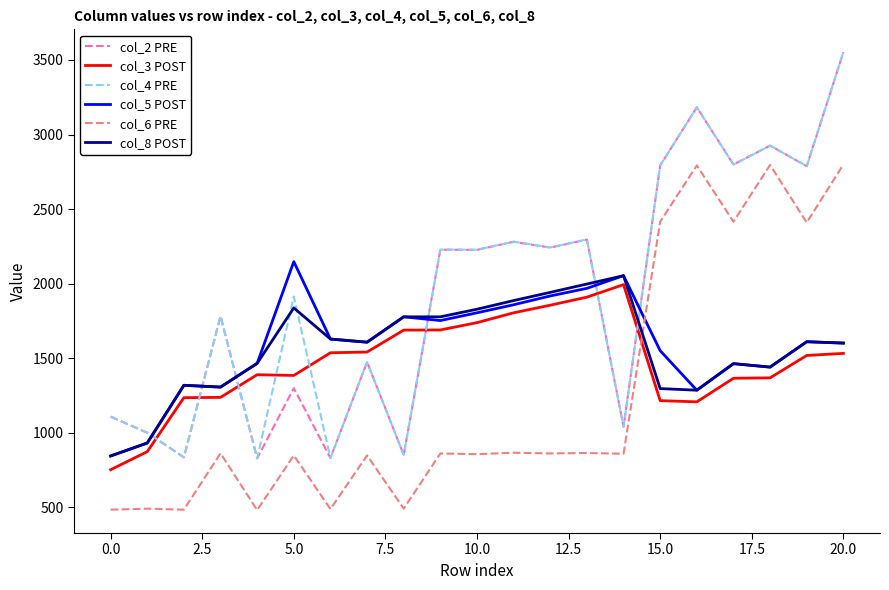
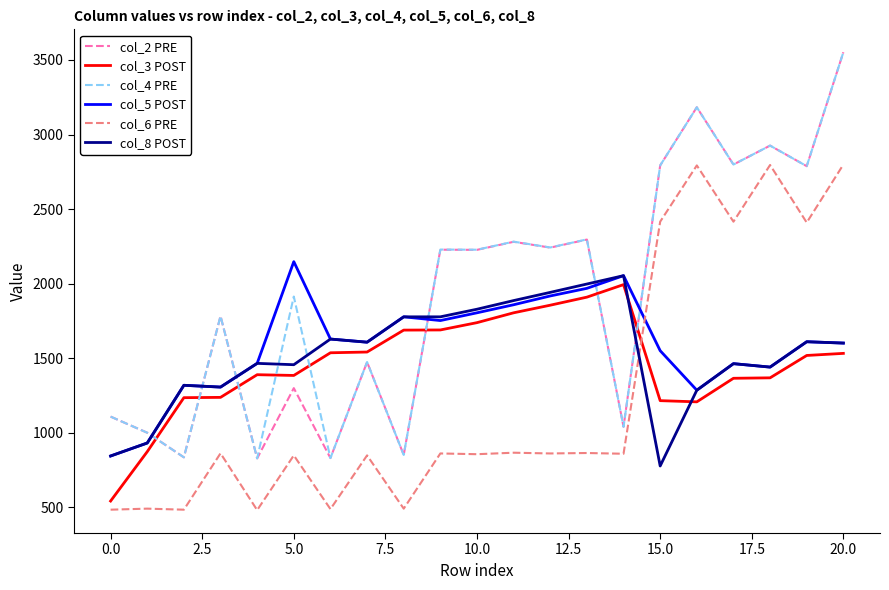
col_3 POST, 0.0: 750 -> 540
col_8 POST, 5.0: 1840 -> 1460
col_8 POST, 15.0: 1300 -> 780
